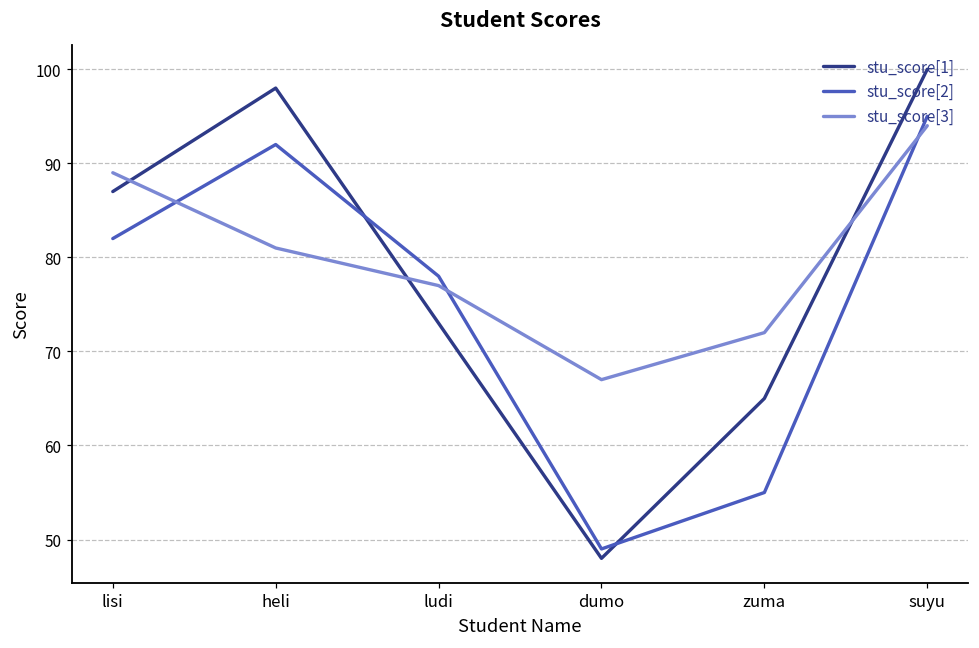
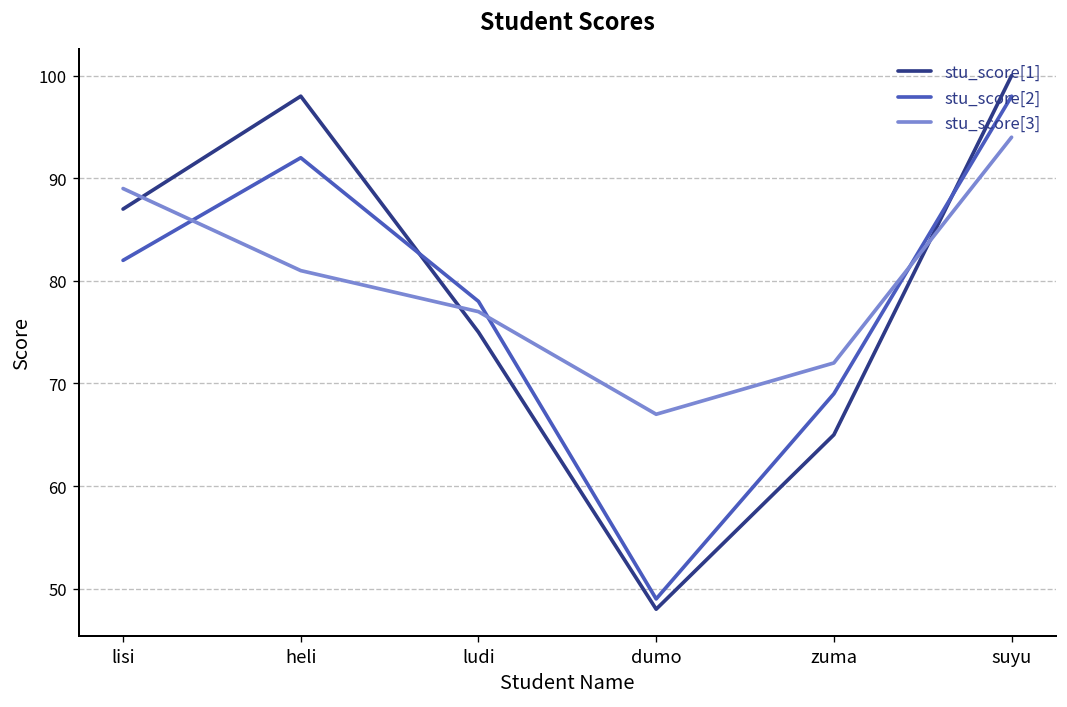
stu_score[1], ludi: 73 -> 75
stu_score[2], zuma: 55 -> 69
stu_score[2], suyu: 95 -> 98
